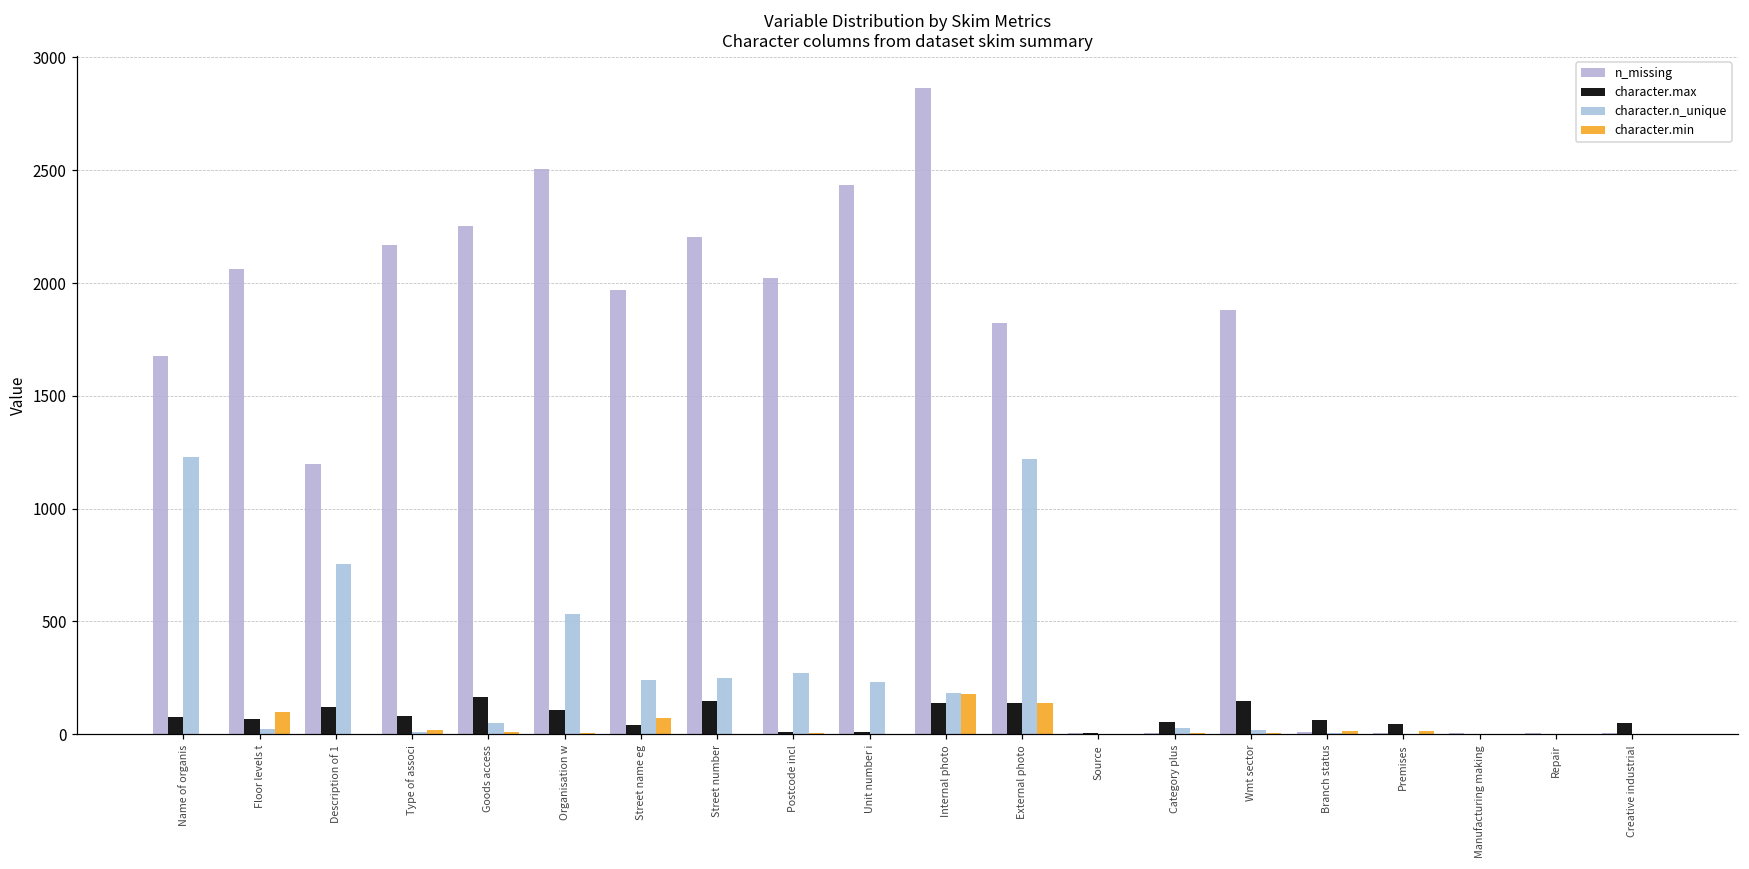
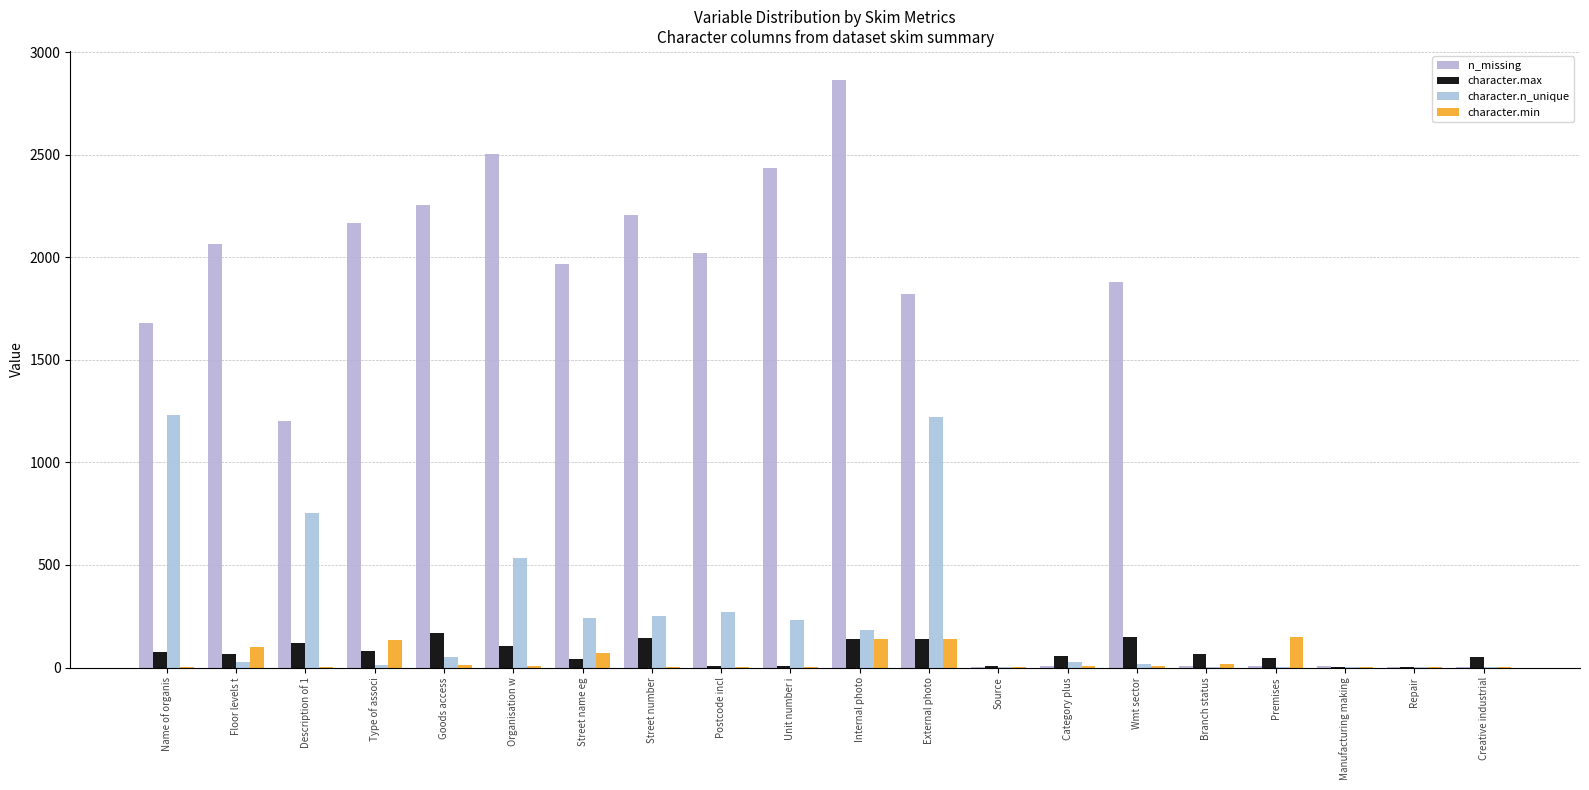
character.min, Type of associ: 20 -> 130
character.min, Internal photo: 180 -> 140
character.min, Premises: 10 -> 150
